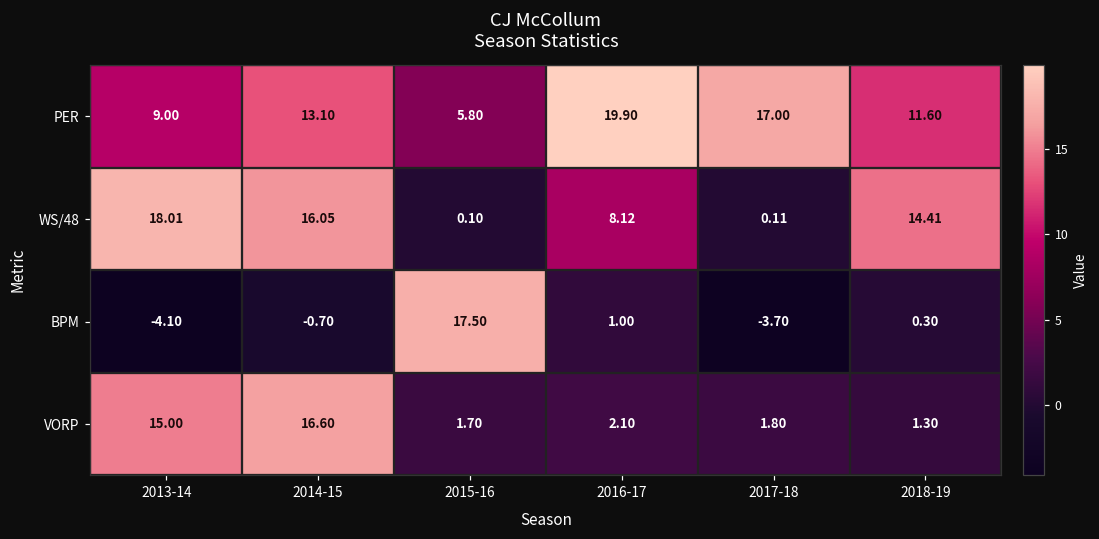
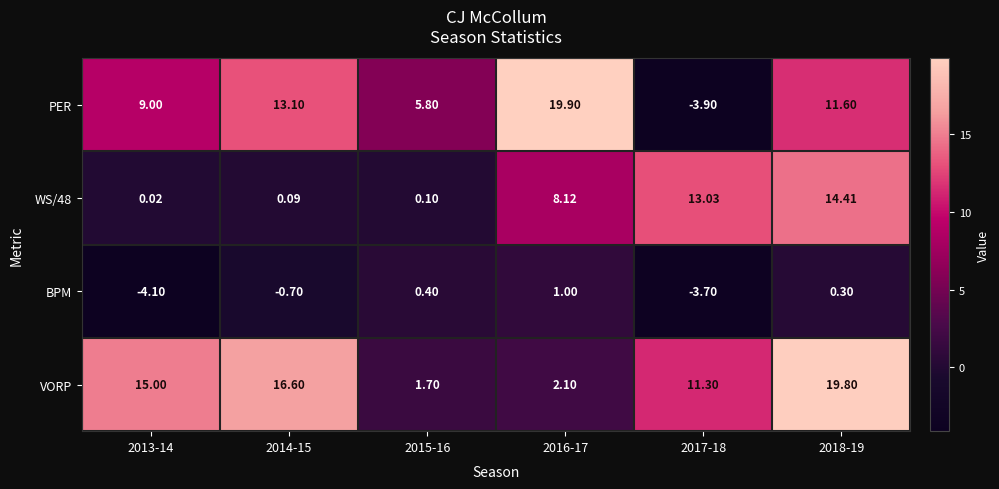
PER, 2017-18: 17.00 -> -3.90
WS/48, 2013-14: 18.01 -> 0.02
WS/48, 2014-15: 16.05 -> 0.09
WS/48, 2017-18: 0.11 -> 13.03
BPM, 2015-16: 17.50 -> 0.40
VORP, 2017-18: 1.80 -> 11.30
VORP, 2018-19: 1.30 -> 19.80
